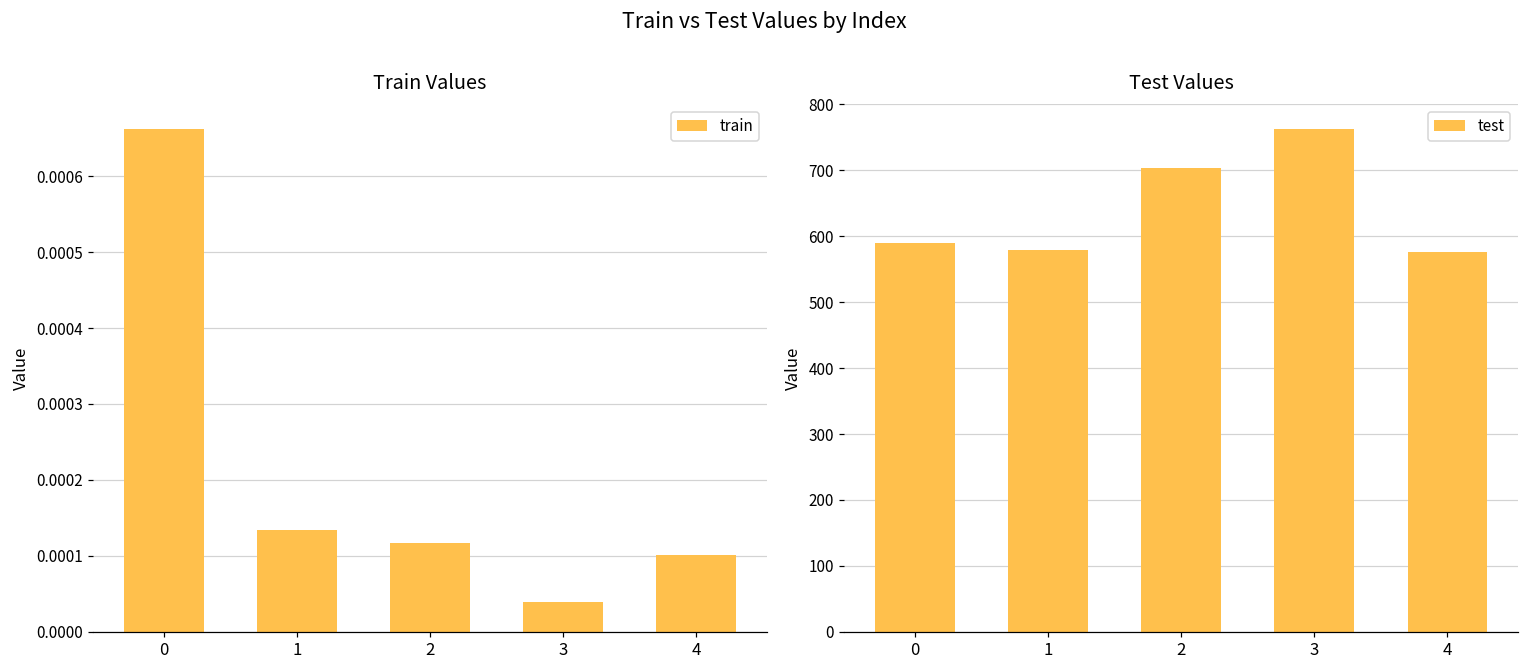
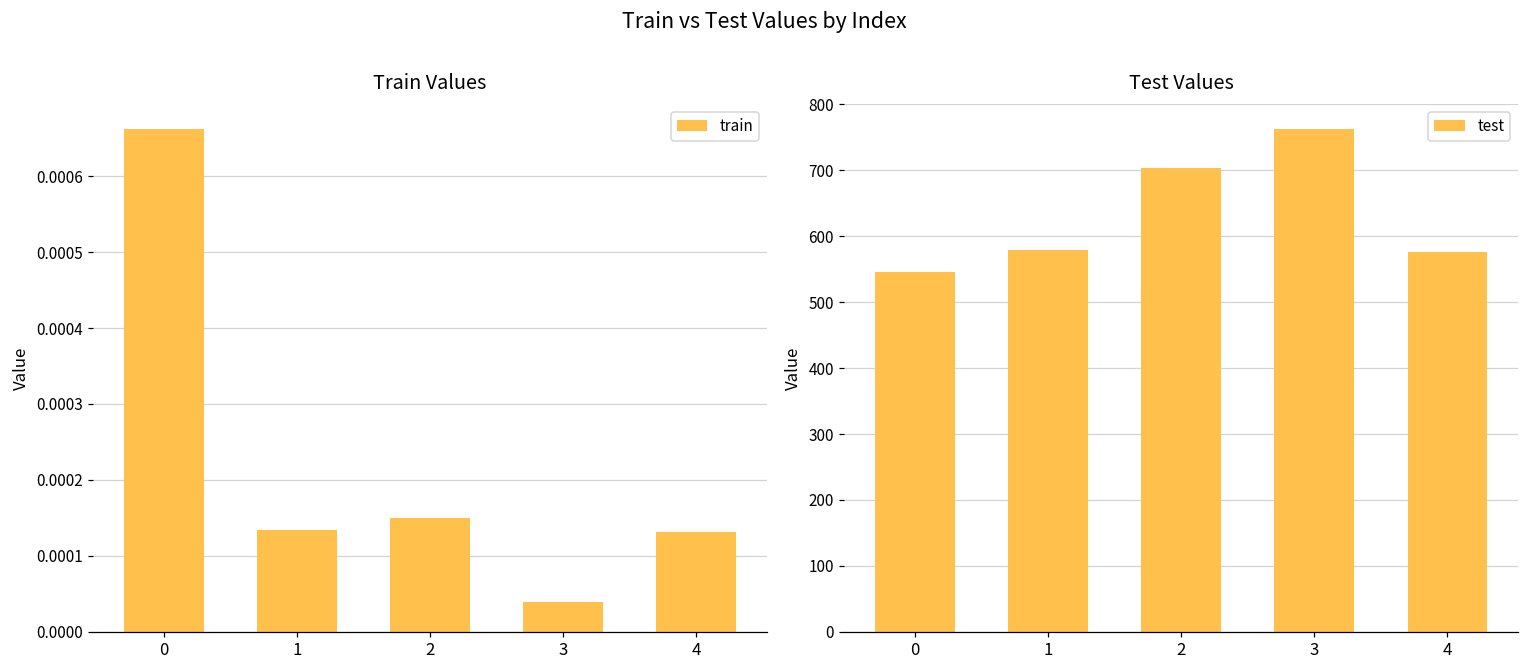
Train Values, 2: 0.00012 -> 0.00015
Train Values, 4: 0.00010 -> 0.00013
Test Values, 0: 590 -> 550
